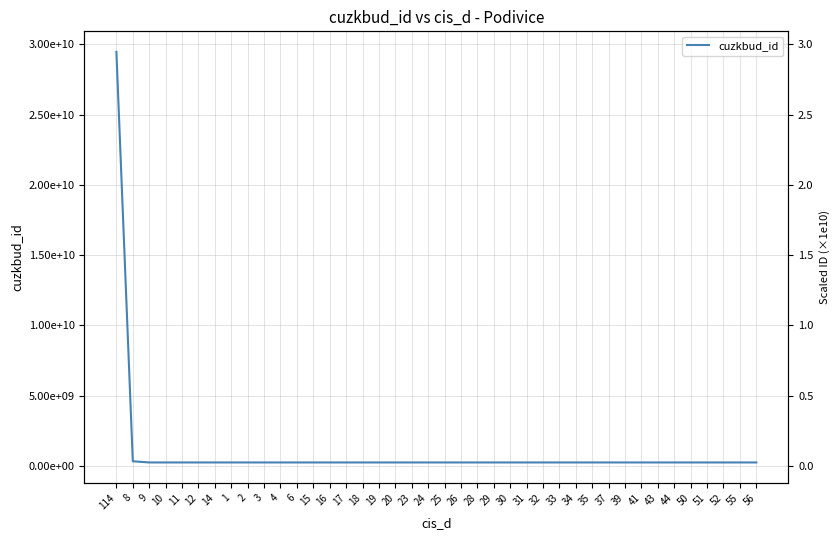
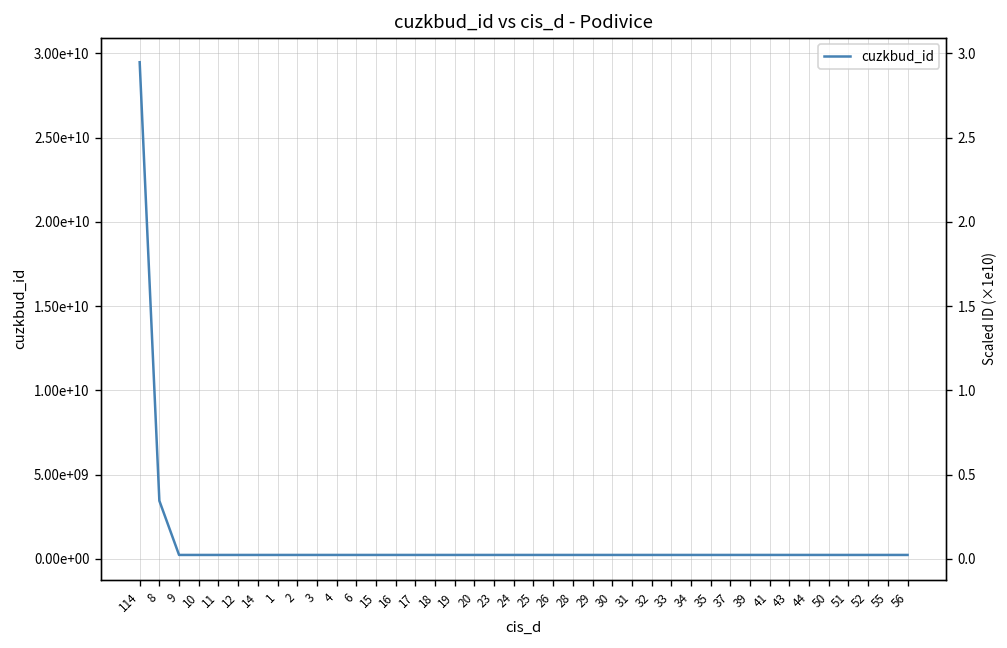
8: 300000000 -> 3400000000
